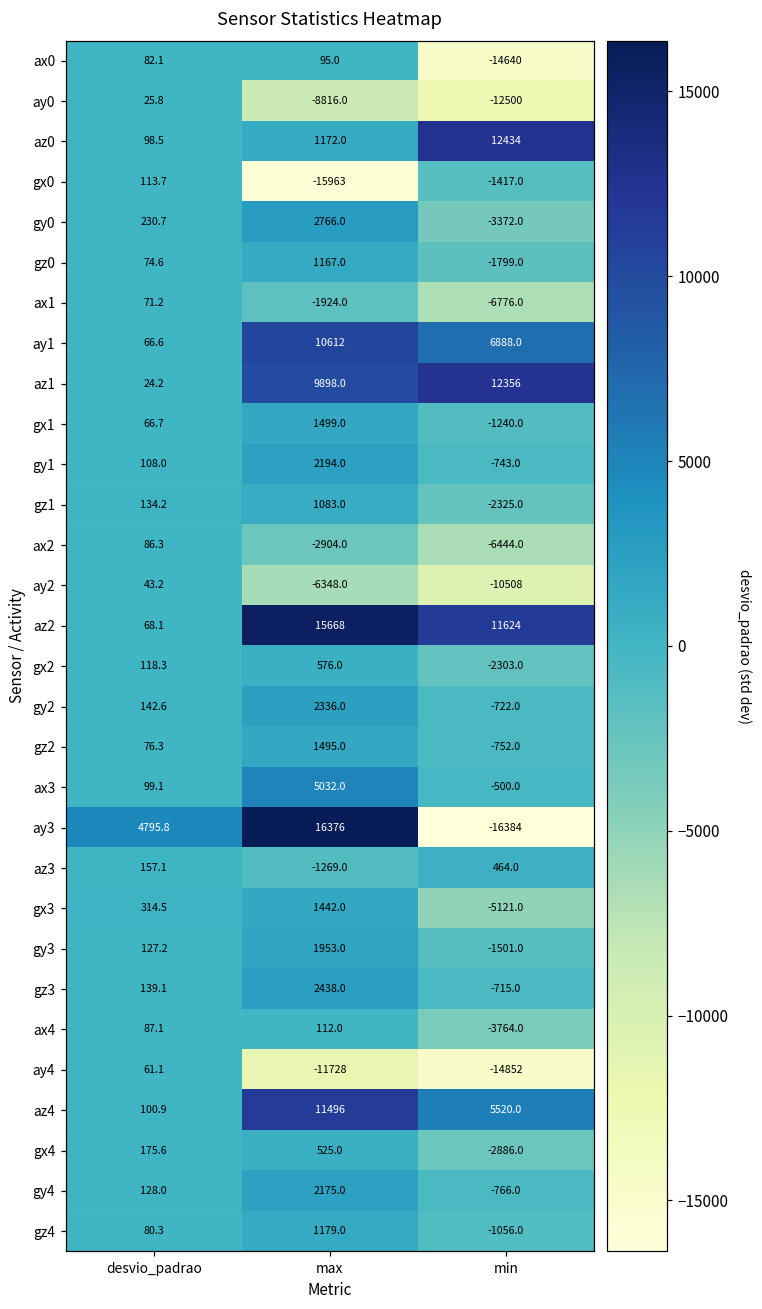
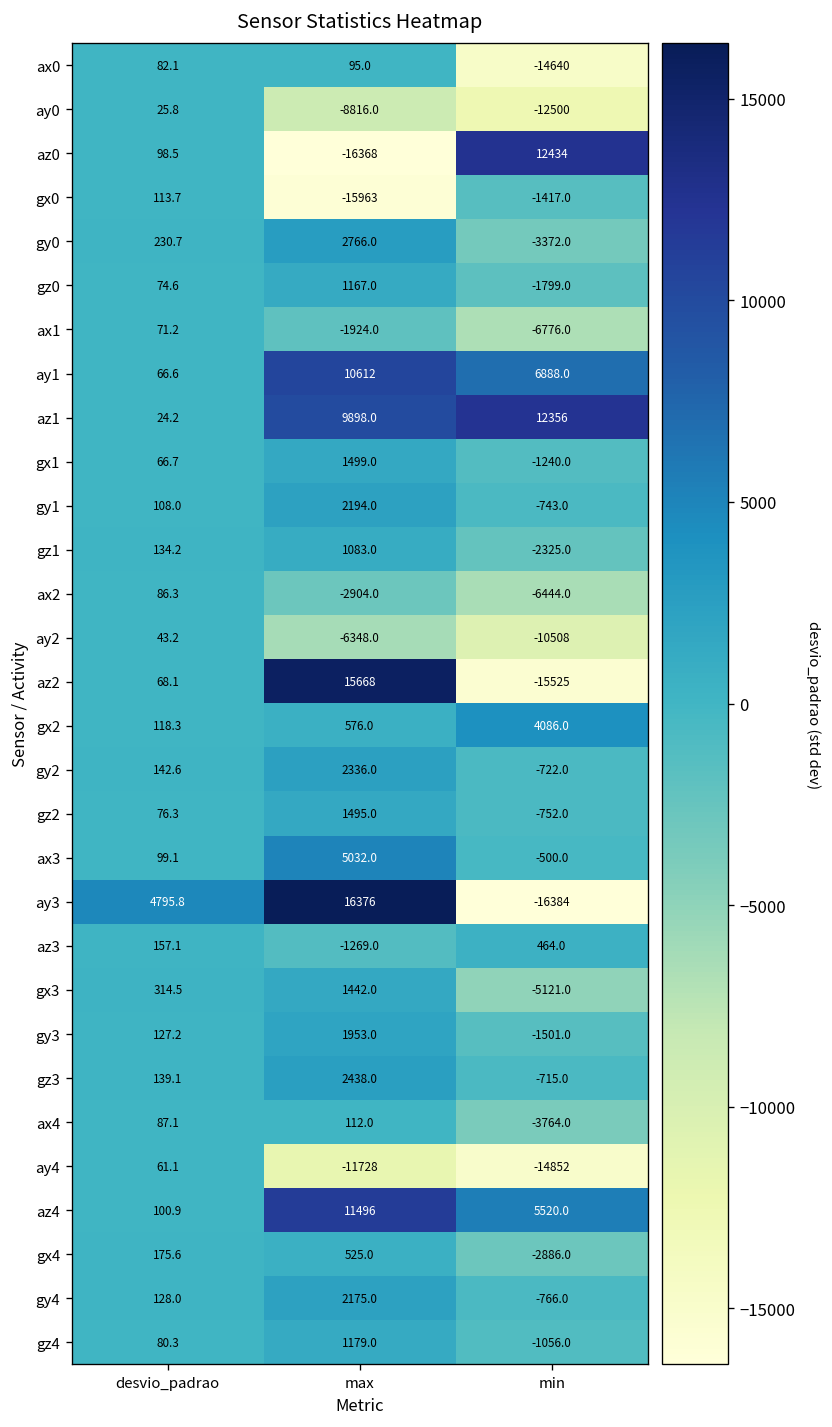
az0, max: 1172.0 -> -16368
az2, min: 11624 -> -15525
gx2, min: -2303.0 -> 4086.0
